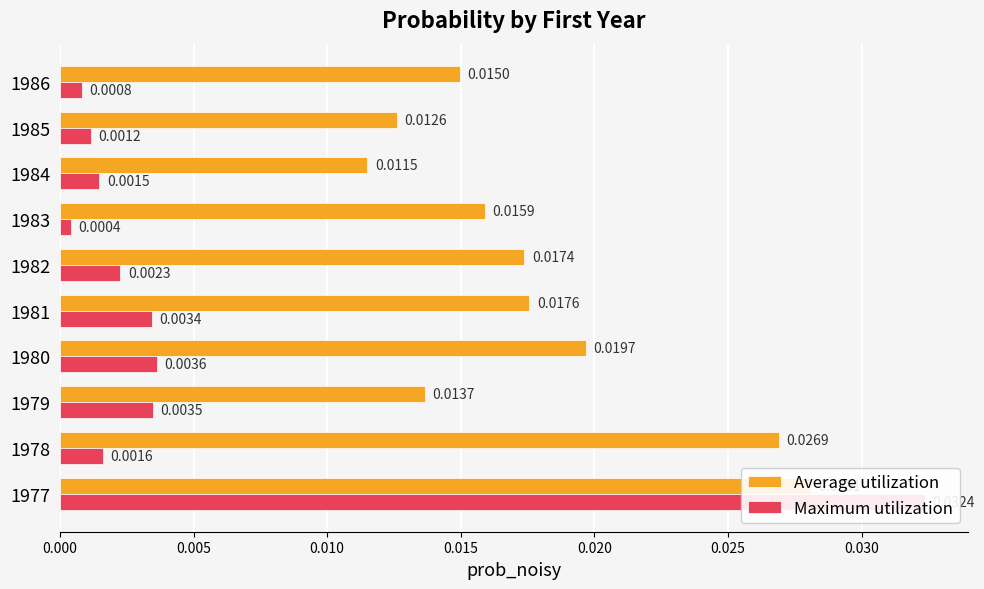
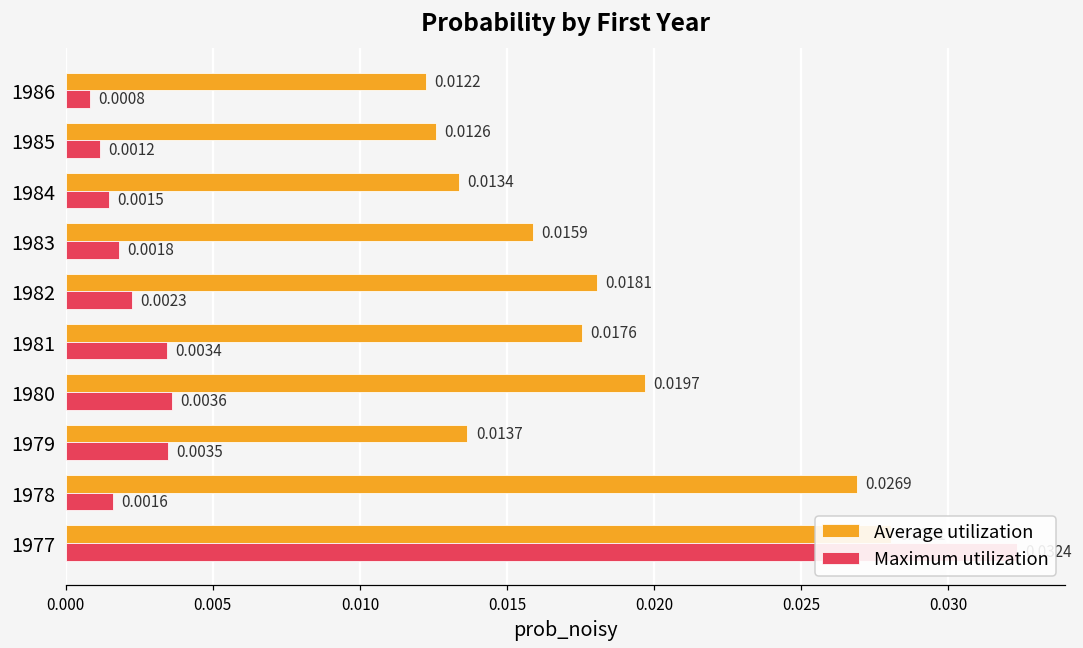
Average utilization, 1986: 0.0150 -> 0.0122
Average utilization, 1984: 0.0115 -> 0.0134
Maximum utilization, 1983: 0.0004 -> 0.0018
Average utilization, 1982: 0.0174 -> 0.0181
